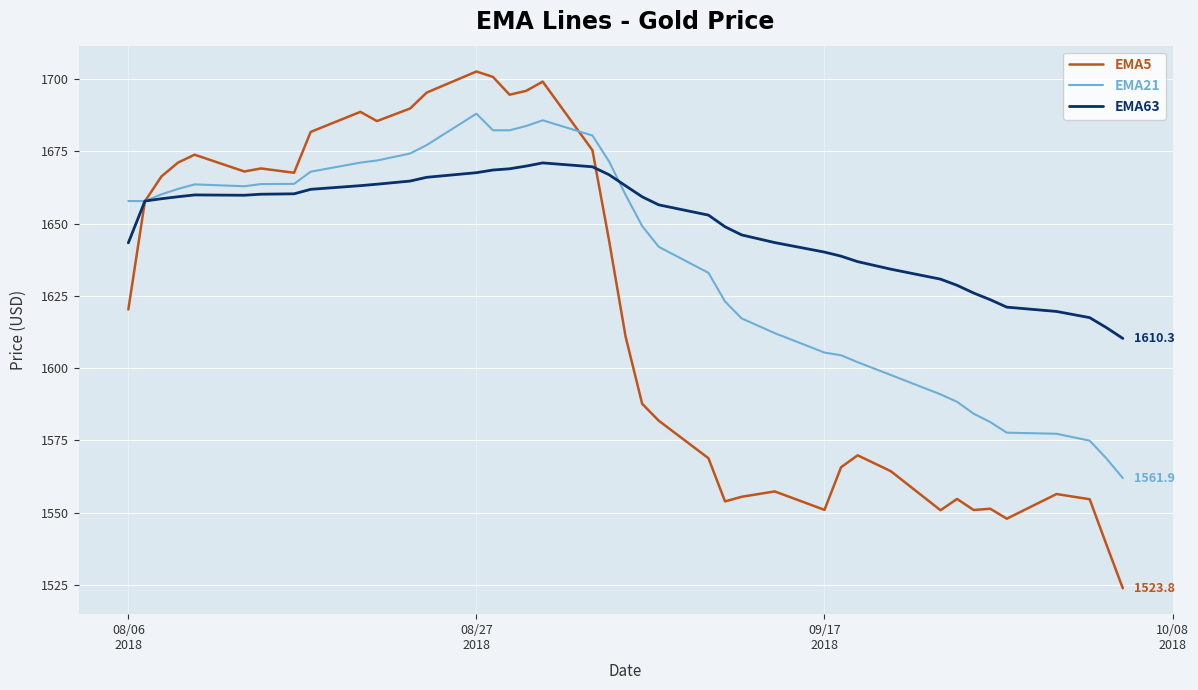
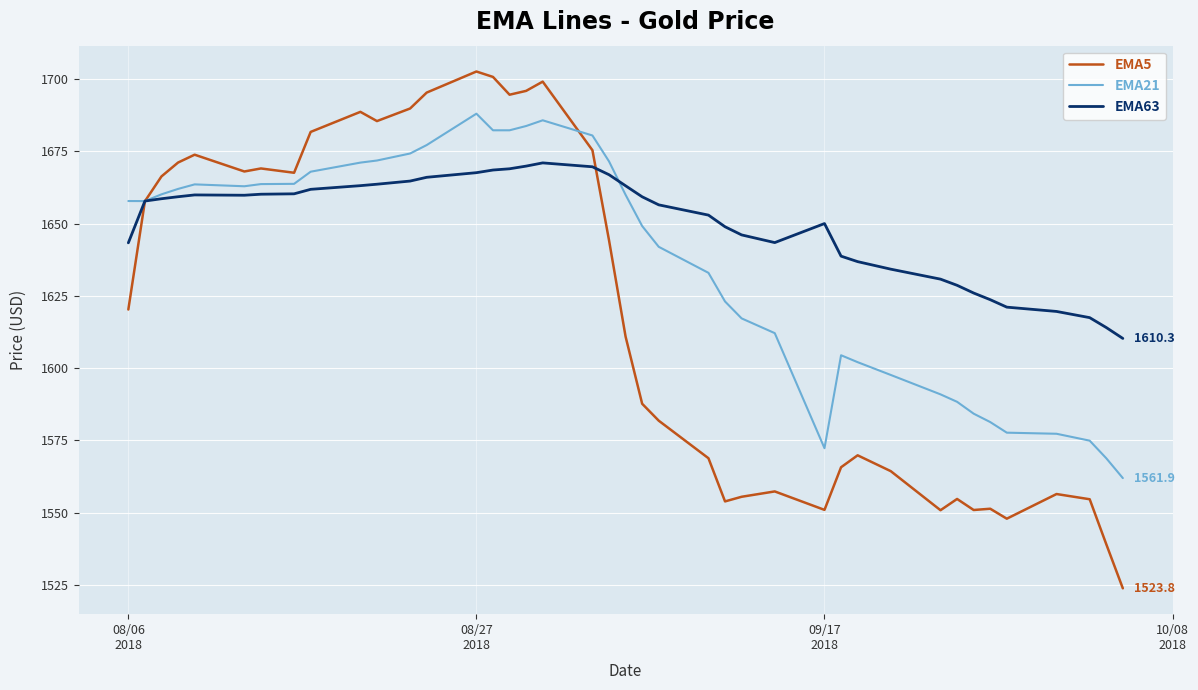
EMA21, 09/17 2018: 1605 -> 1572
EMA63, 09/17 2018: 1640 -> 1650
